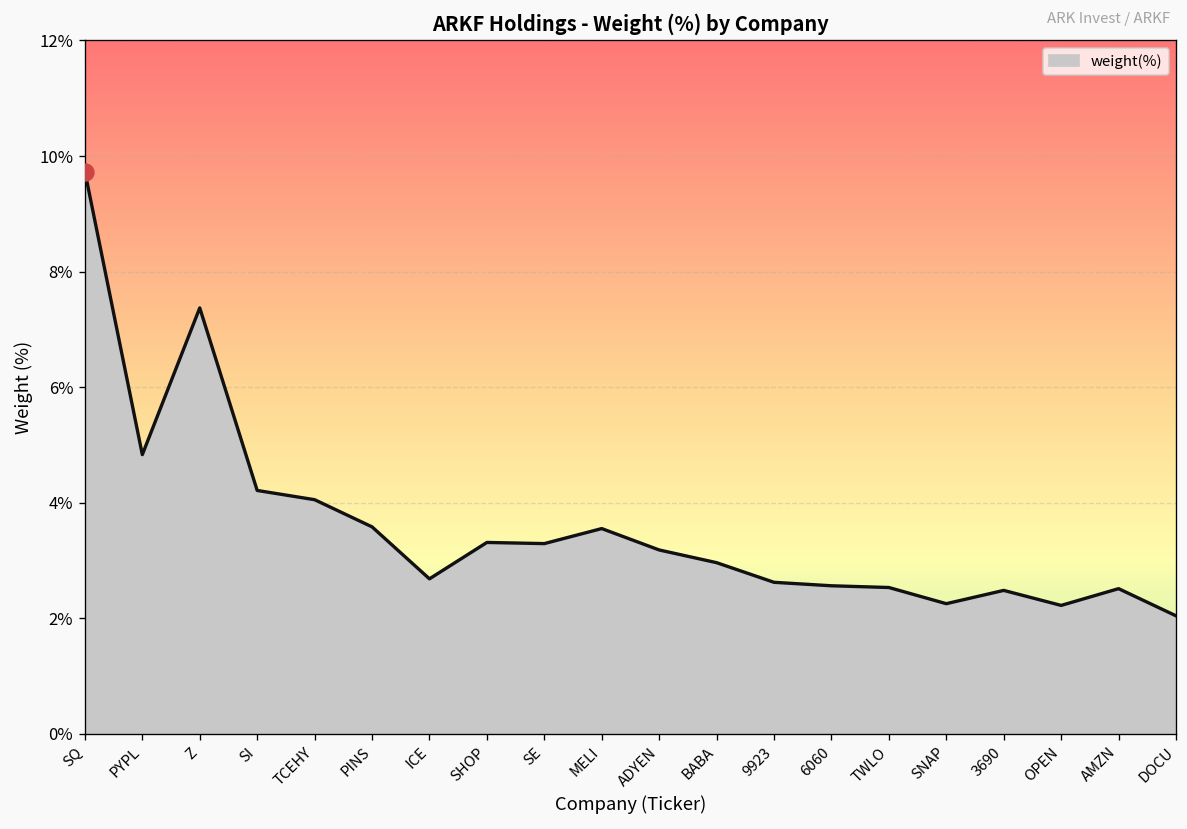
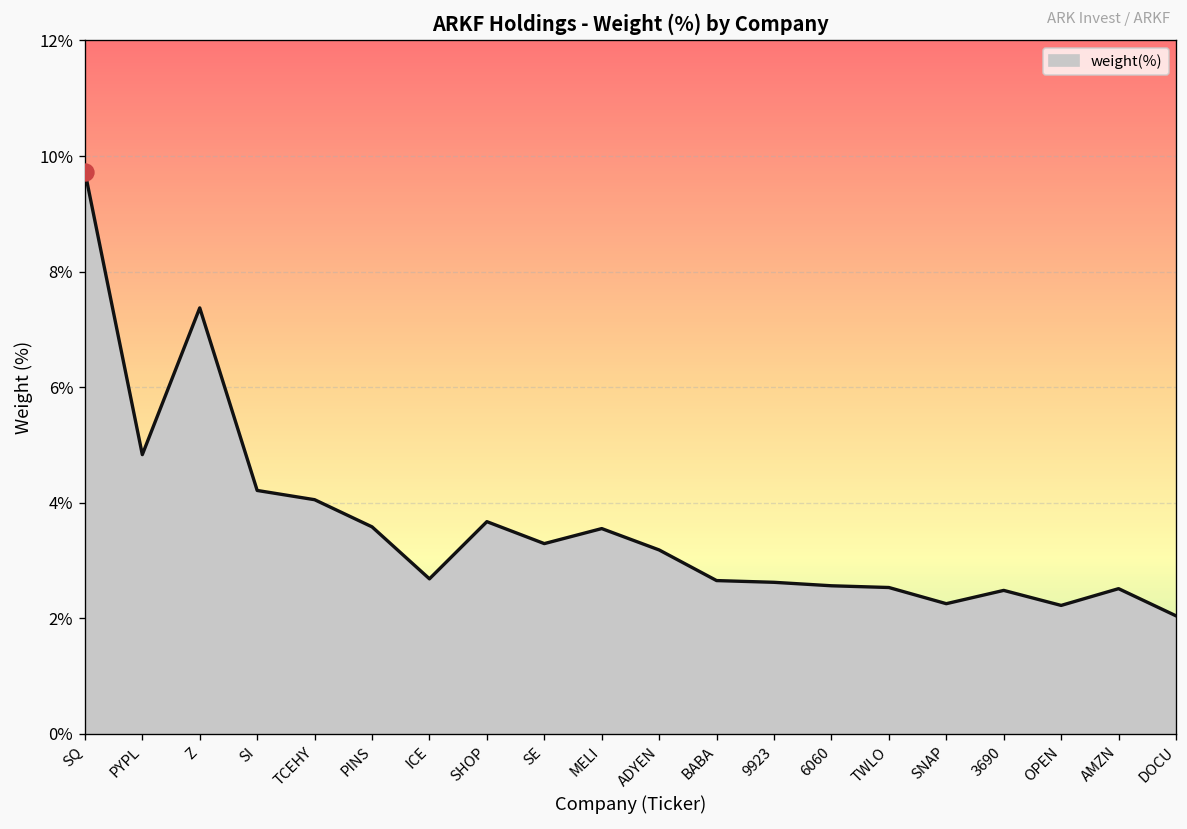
weight(%), SHOP: 3.3% -> 3.7%
weight(%), BABA: 3.0% -> 2.7%
